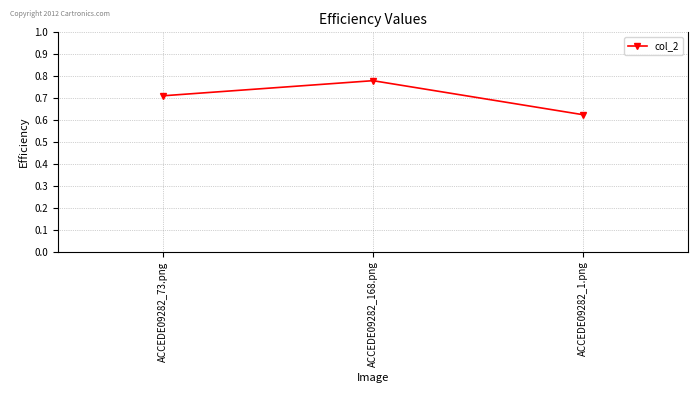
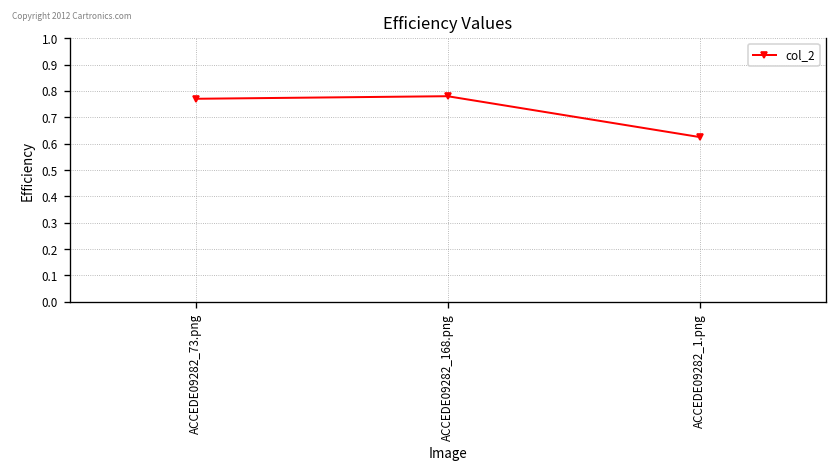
ACCEDE09282_73.png: 0.71 -> 0.77
